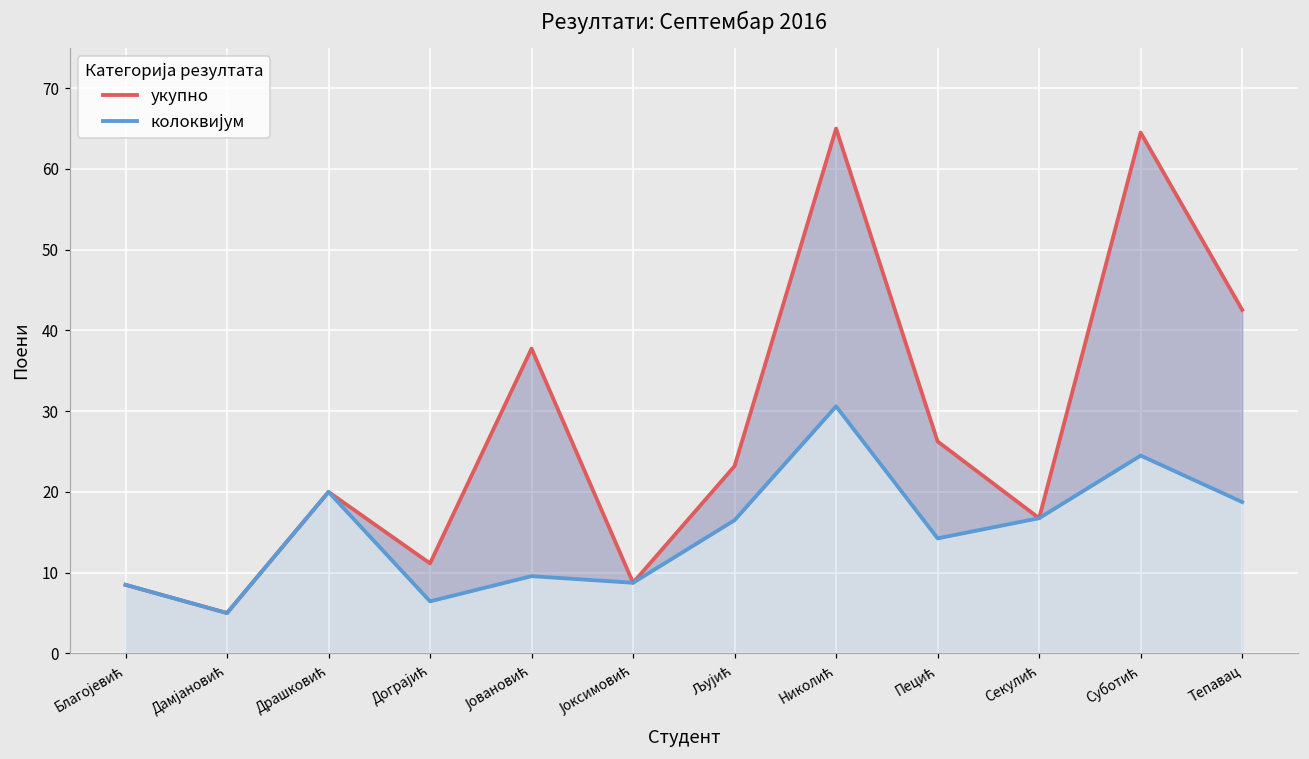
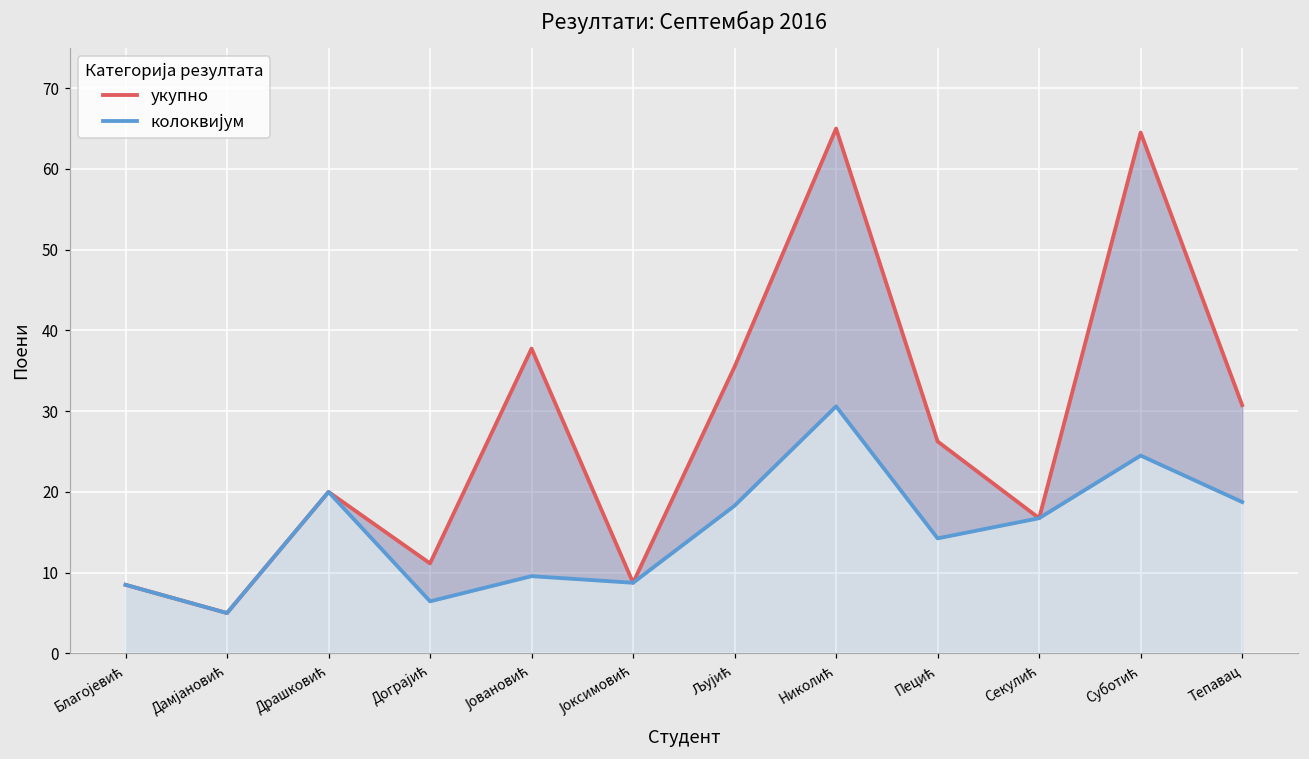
укупно, Љујић: 23 -> 36
колоквијум, Љујић: 17 -> 18
укупно, Тепавац: 43 -> 31
